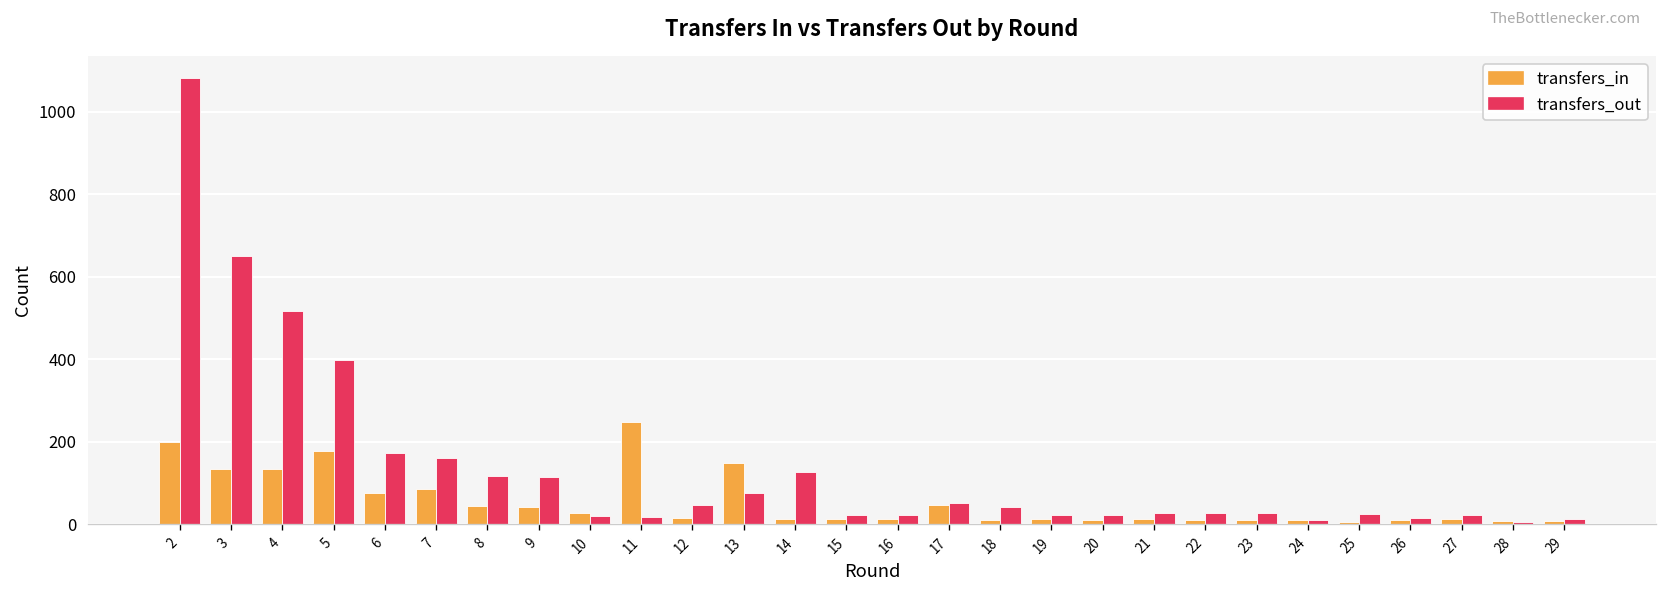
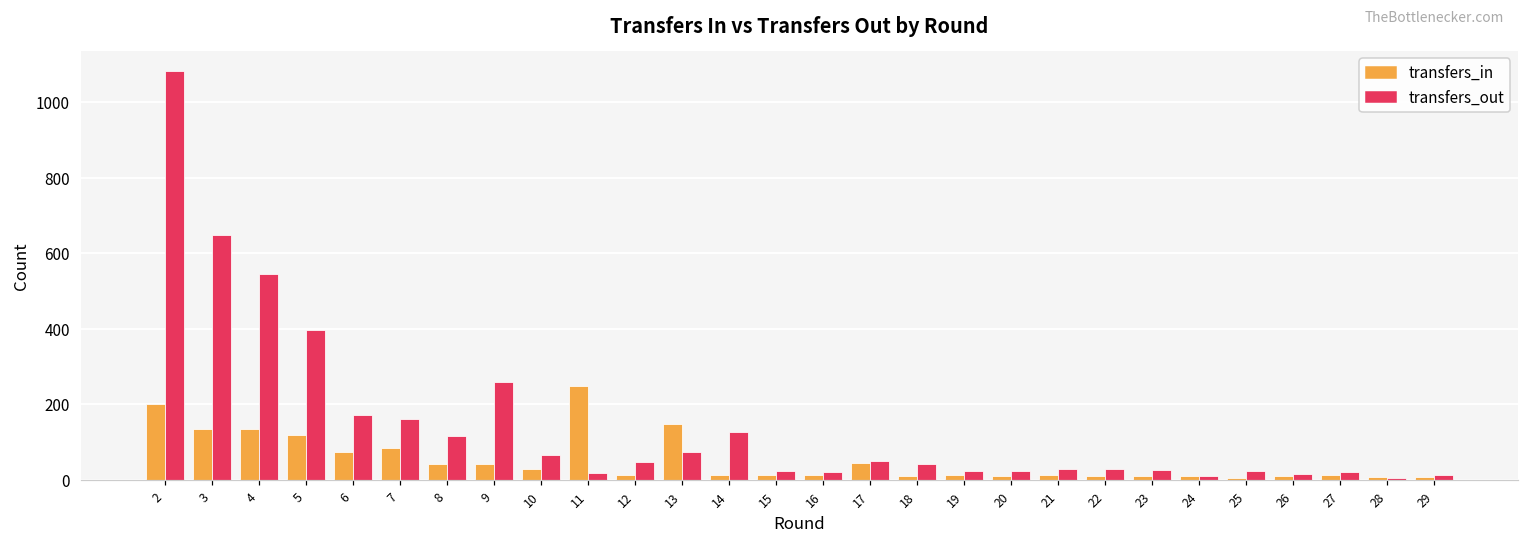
transfers_out, 4: 520 -> 550
transfers_in, 5: 180 -> 120
transfers_out, 9: 110 -> 260
transfers_out, 10: 20 -> 70
